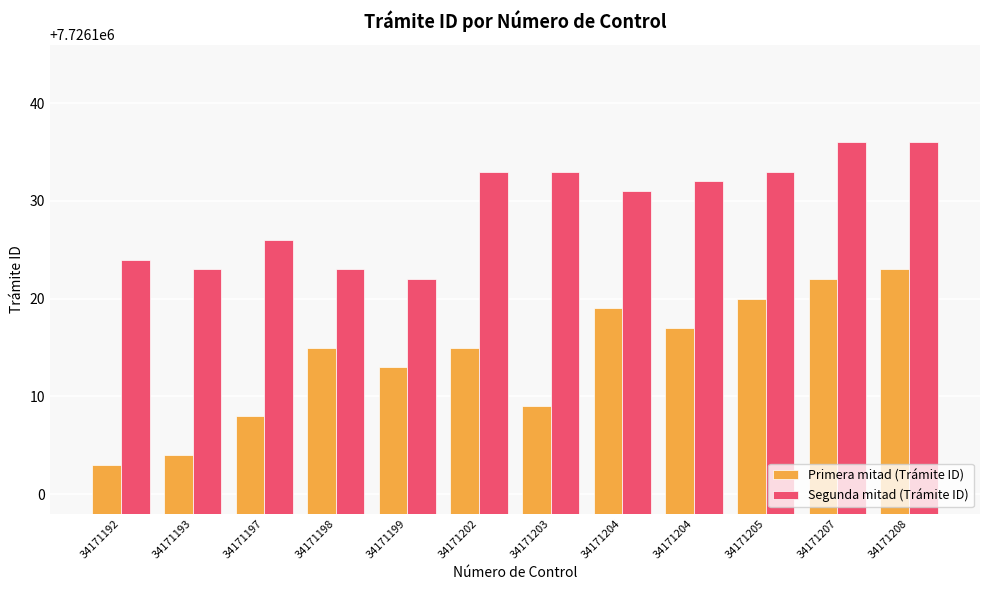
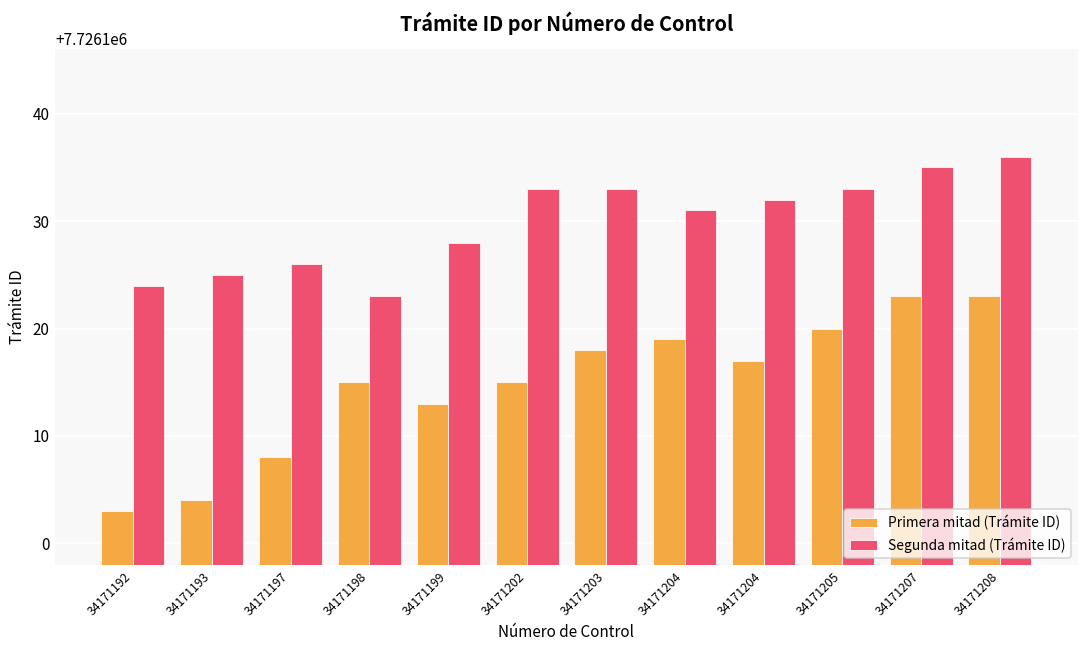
Segunda mitad (Trámite ID), 34171193: 7726123 -> 7726125
Segunda mitad (Trámite ID), 34171199: 7726122 -> 7726128
Primera mitad (Trámite ID), 34171203: 7726109 -> 7726118
Primera mitad (Trámite ID), 34171207: 7726122 -> 7726123
Segunda mitad (Trámite ID), 34171207: 7726136 -> 7726135
